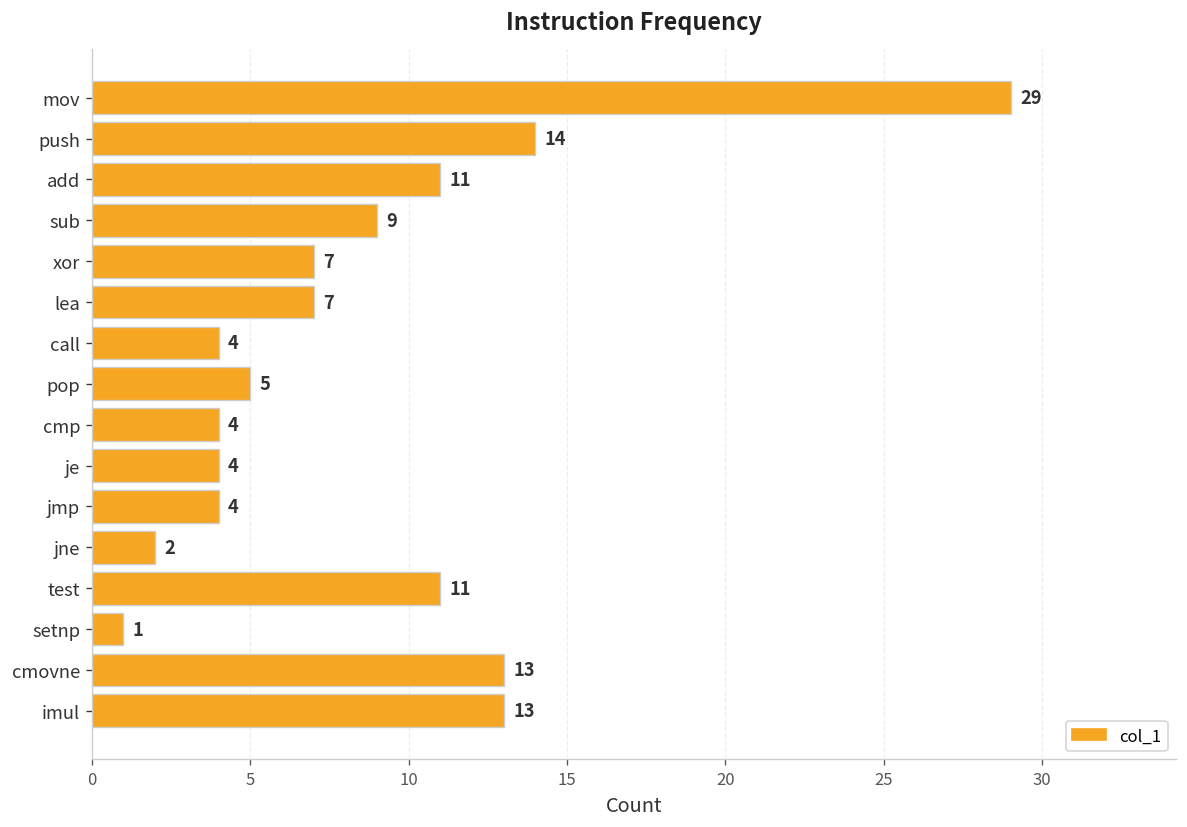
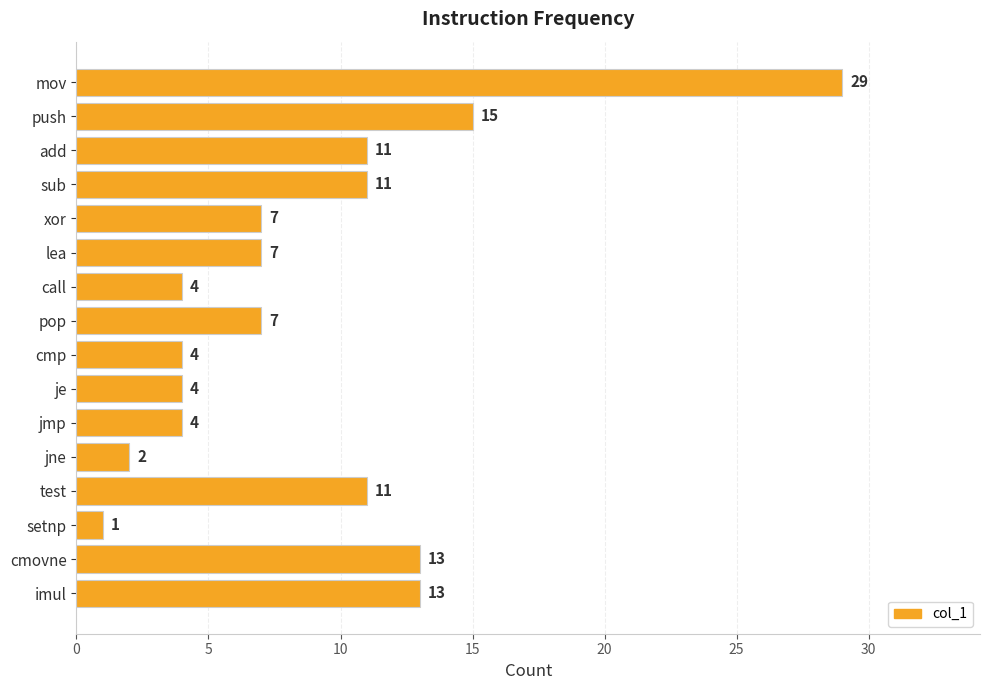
push: 14 -> 15
sub: 9 -> 11
pop: 5 -> 7
